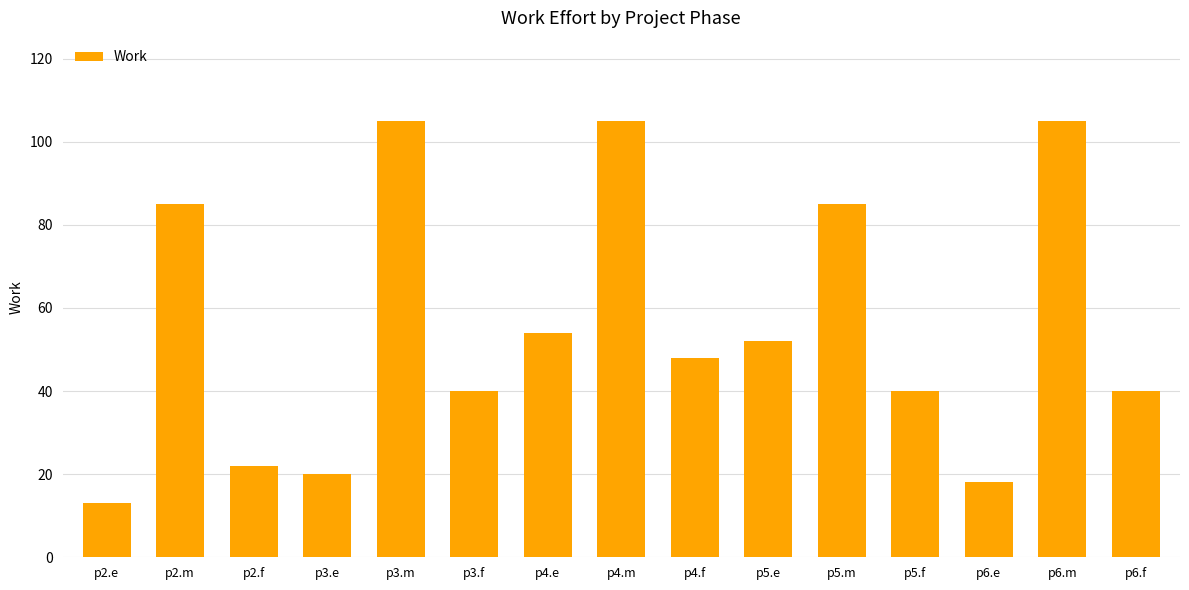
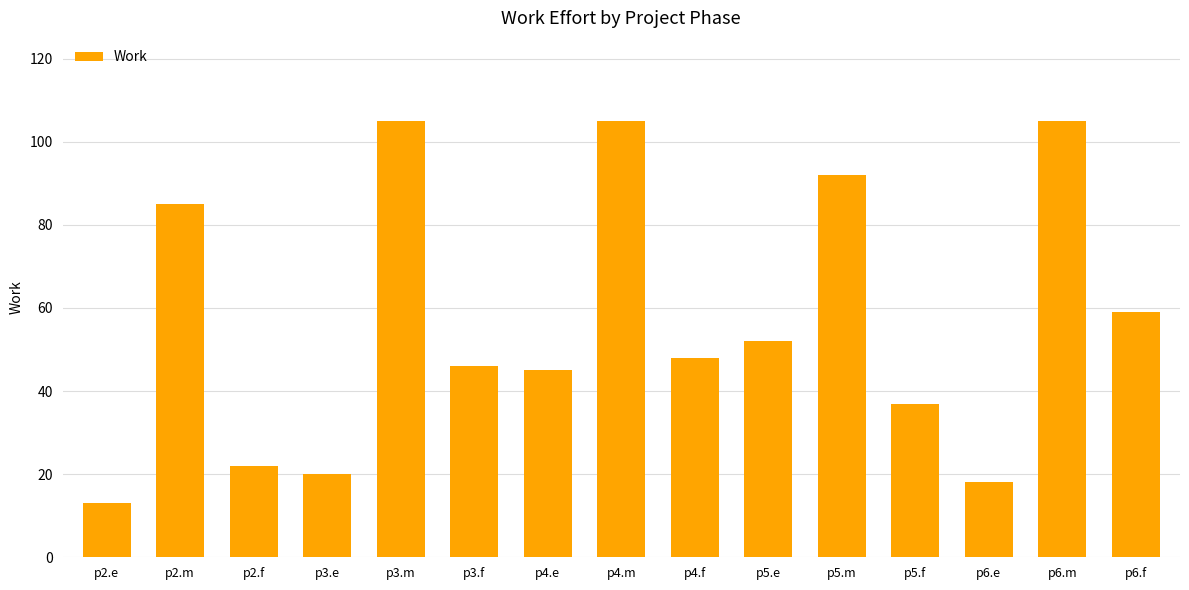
p3.f: 40 -> 46
p4.e: 54 -> 45
p5.m: 85 -> 92
p5.f: 40 -> 37
p6.f: 40 -> 59
